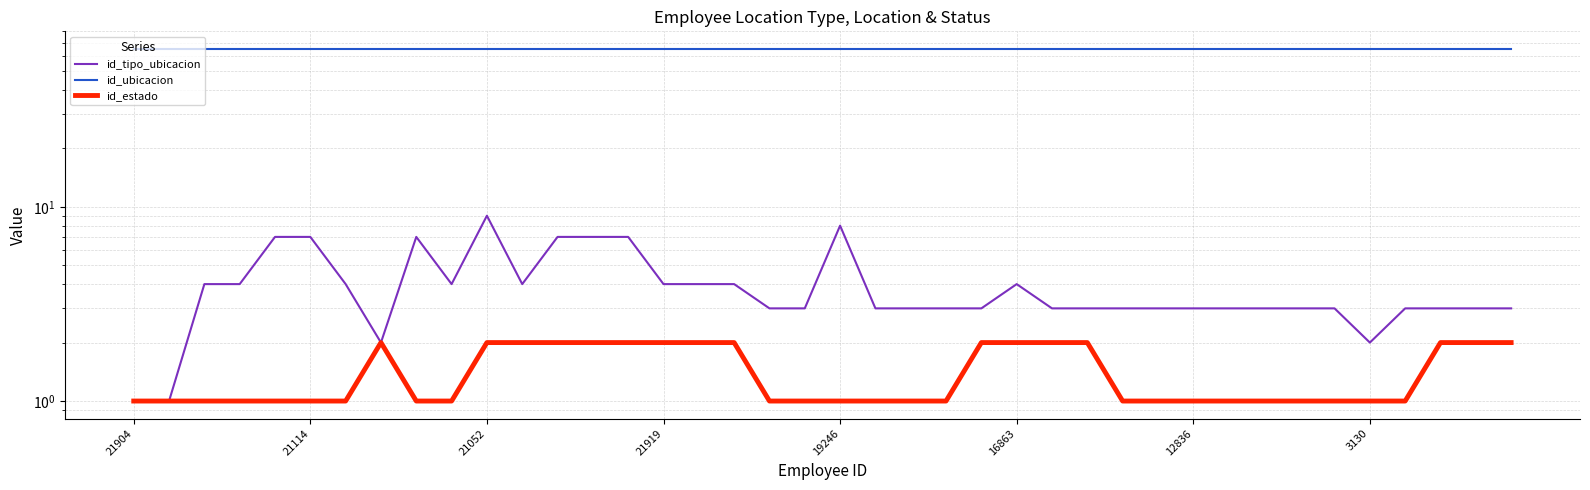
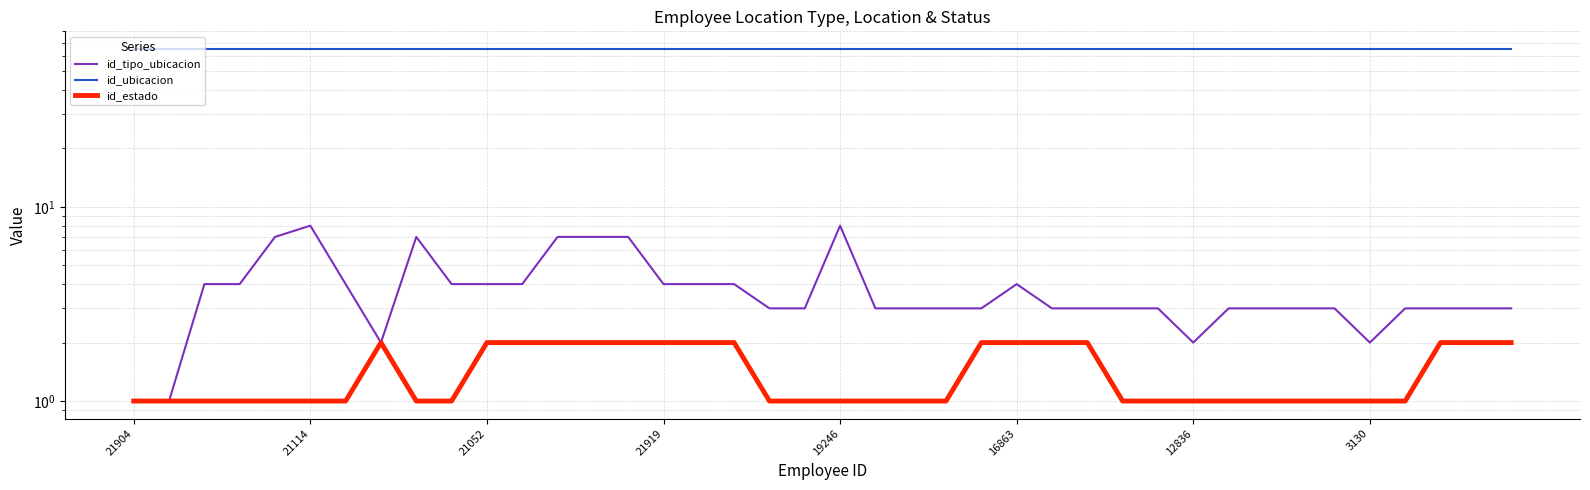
id_tipo_ubicacion, 21114: 7 -> 8
id_tipo_ubicacion, 21052: 9 -> 4
id_tipo_ubicacion, 12836: 3 -> 2
